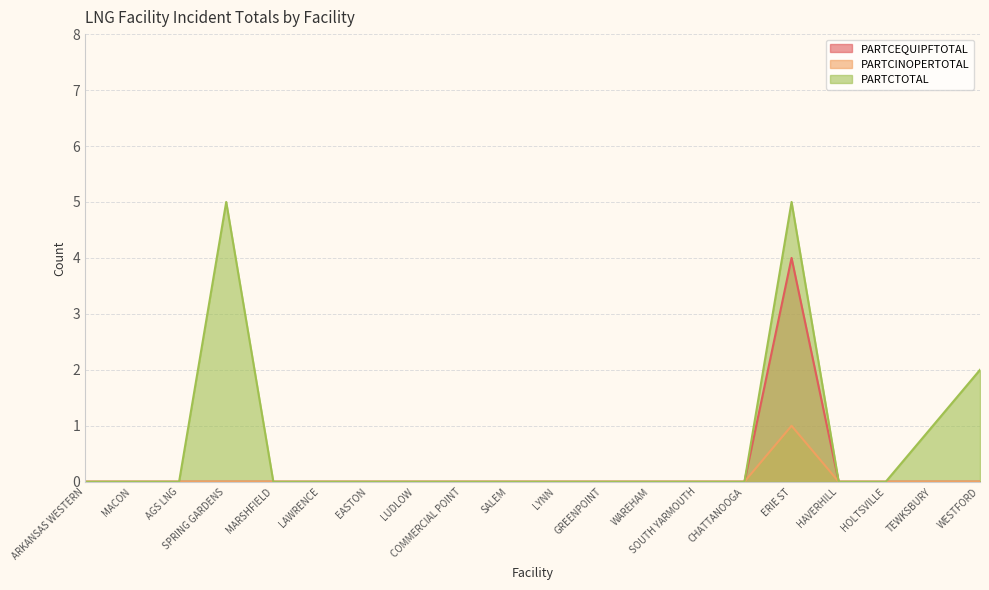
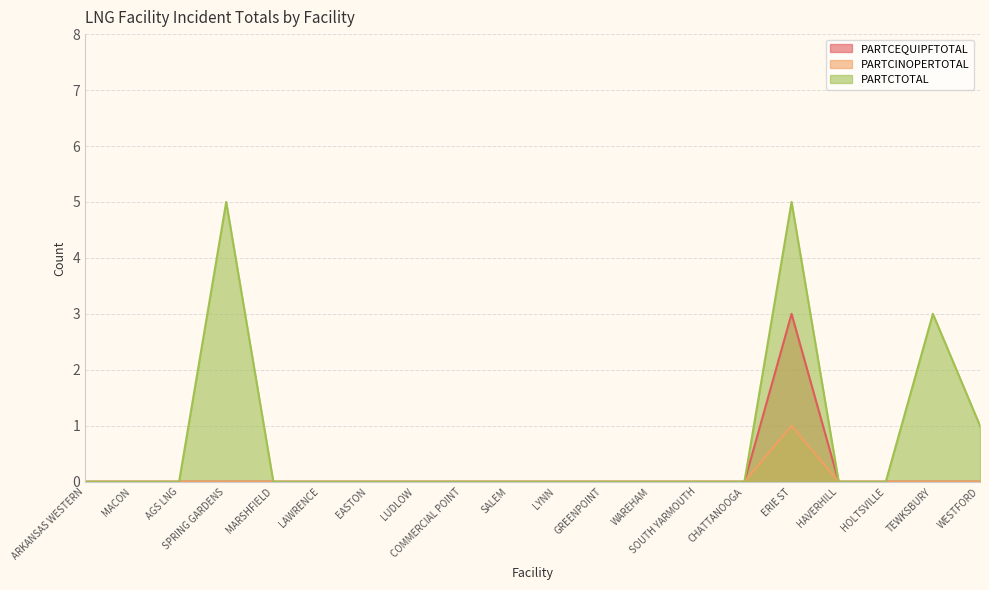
PARTCEQUIPFTOTAL, ERIE ST: 4 -> 3
PARTCTOTAL, TEWKSBURY: 1 -> 3
PARTCTOTAL, WESTFORD: 2 -> 1
